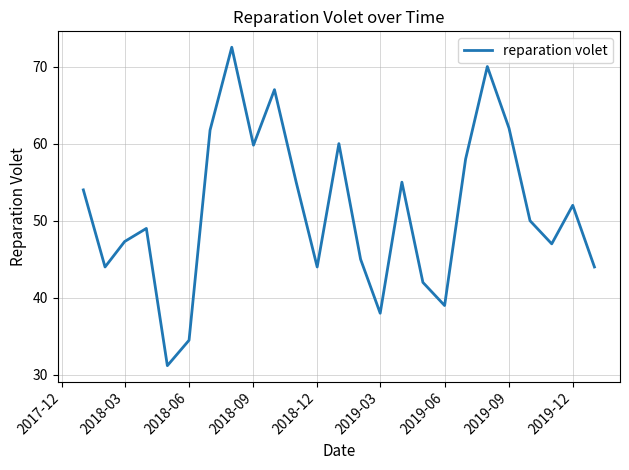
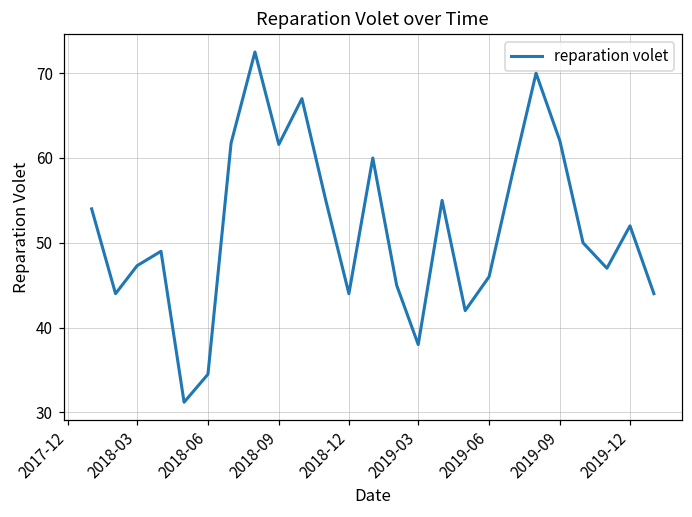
2018-09: 60 -> 62
2019-06: 39 -> 46
